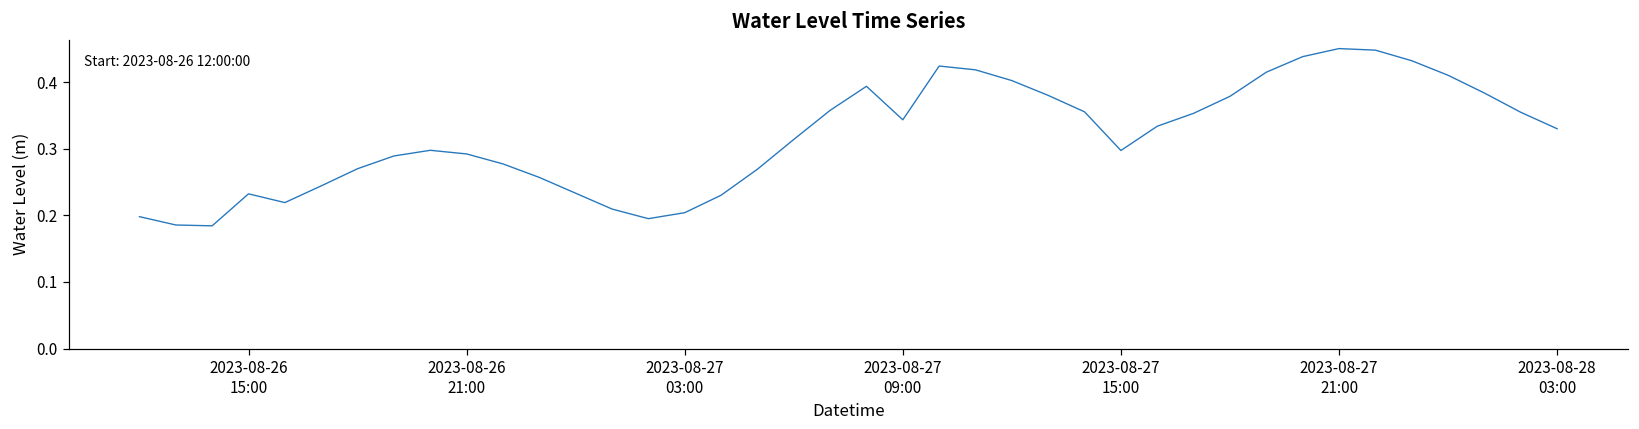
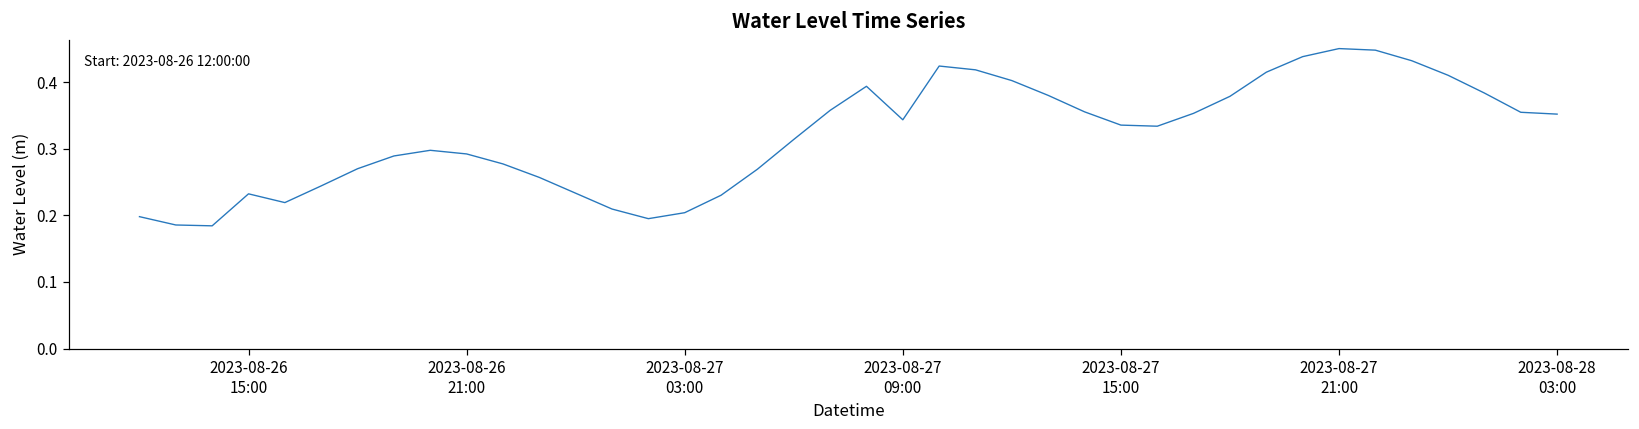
2023-08-27 15:00: 0.30 -> 0.34
2023-08-28 03:00: 0.33 -> 0.35
